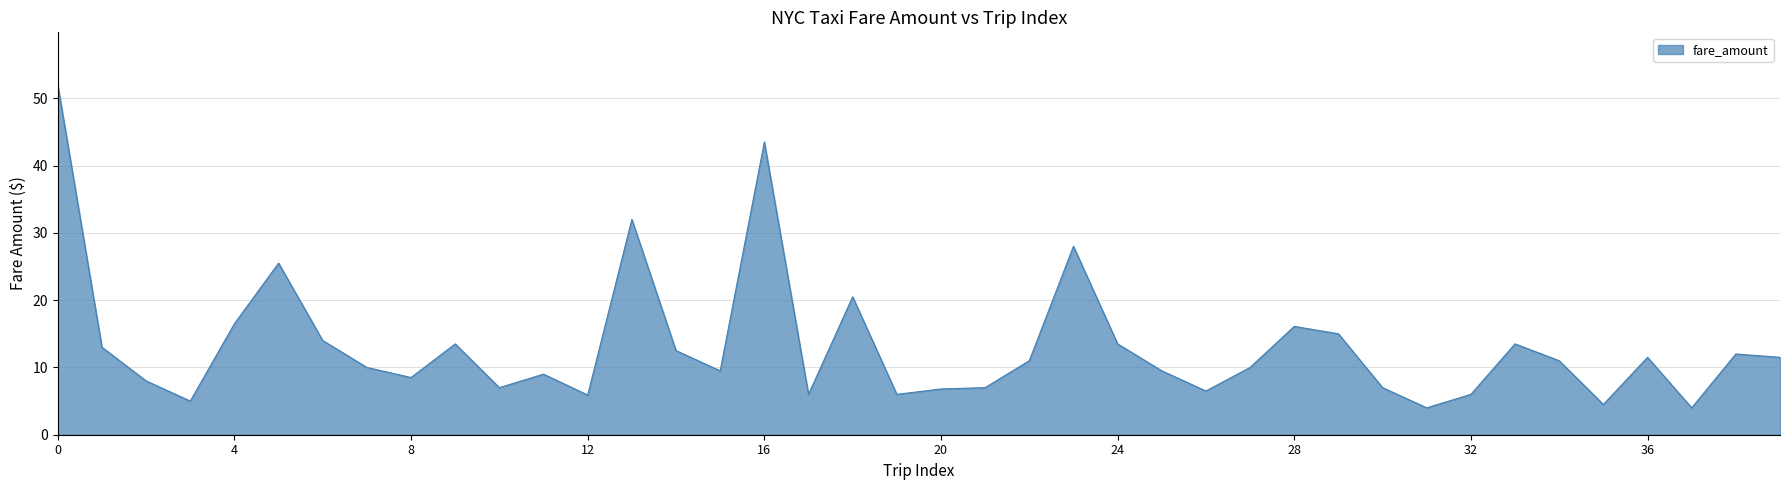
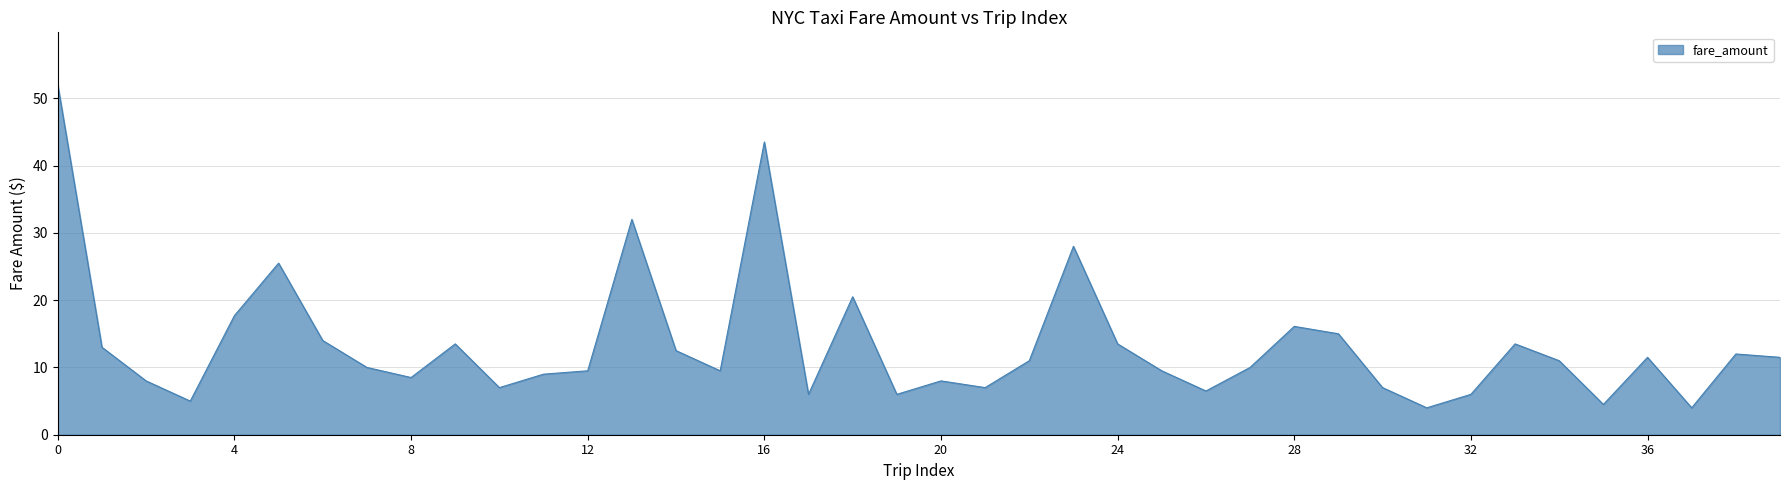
4: 17 -> 18
12: 6 -> 10
20: 7 -> 8
